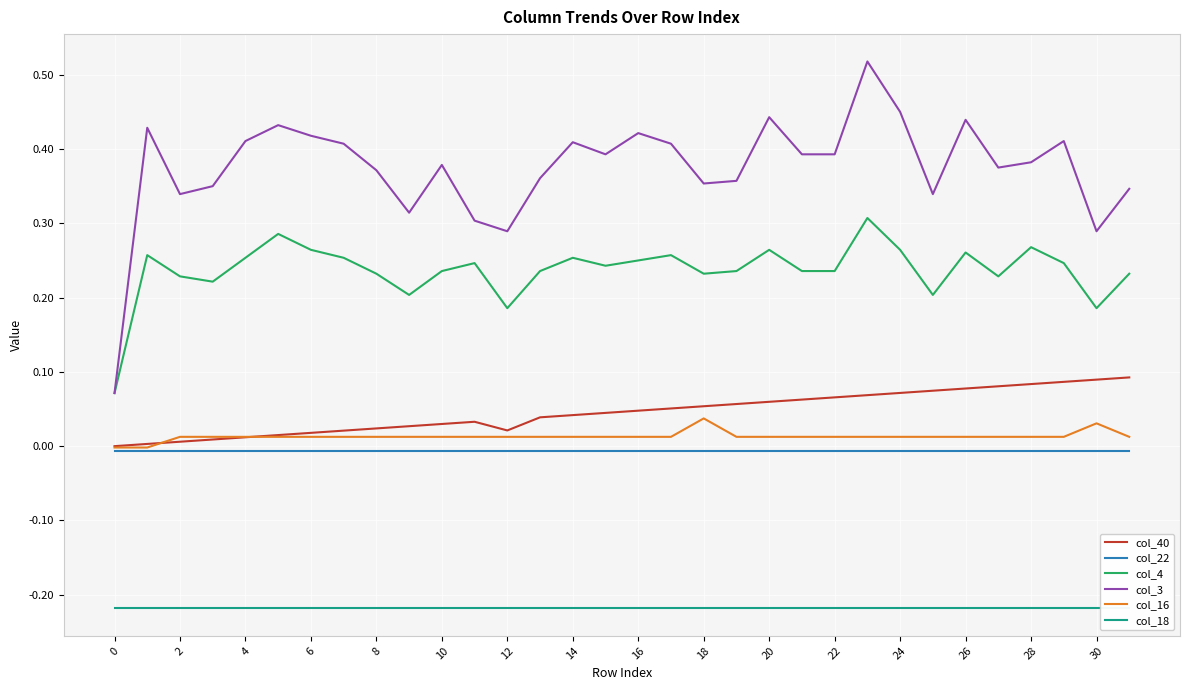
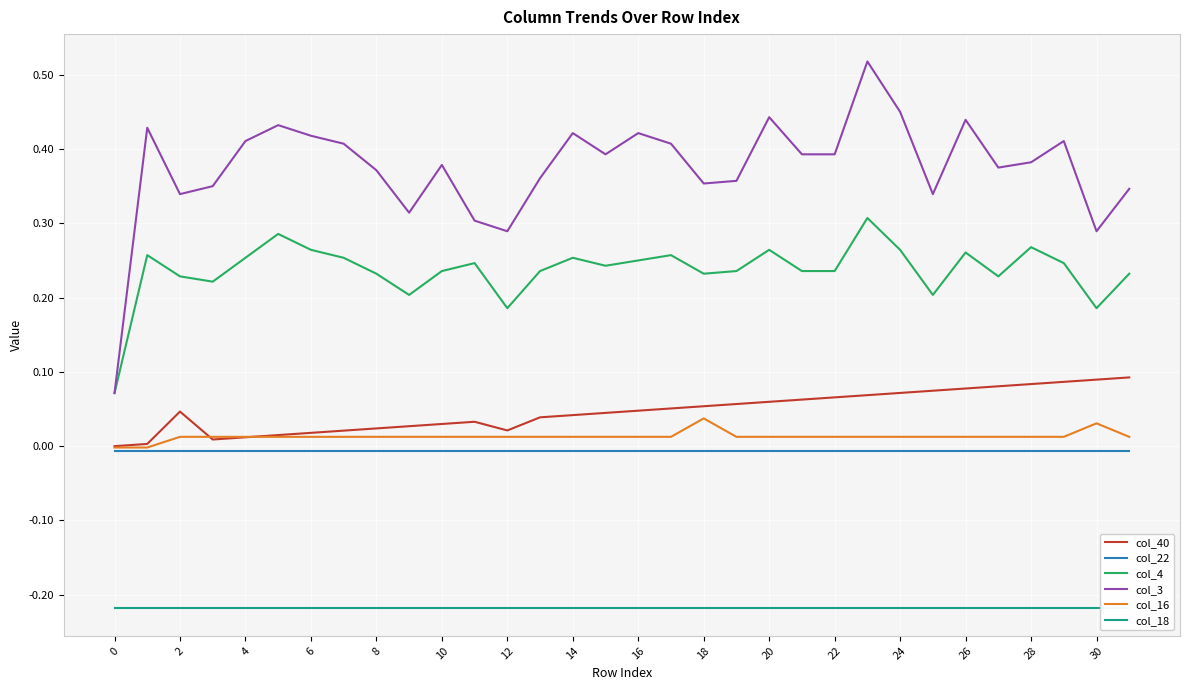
col_40, 2: 0.01 -> 0.05
col_3, 14: 0.41 -> 0.42
